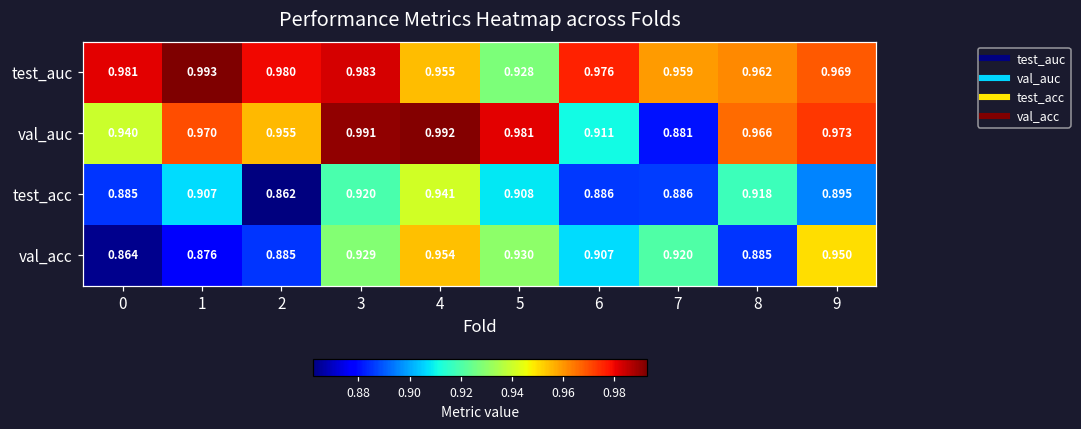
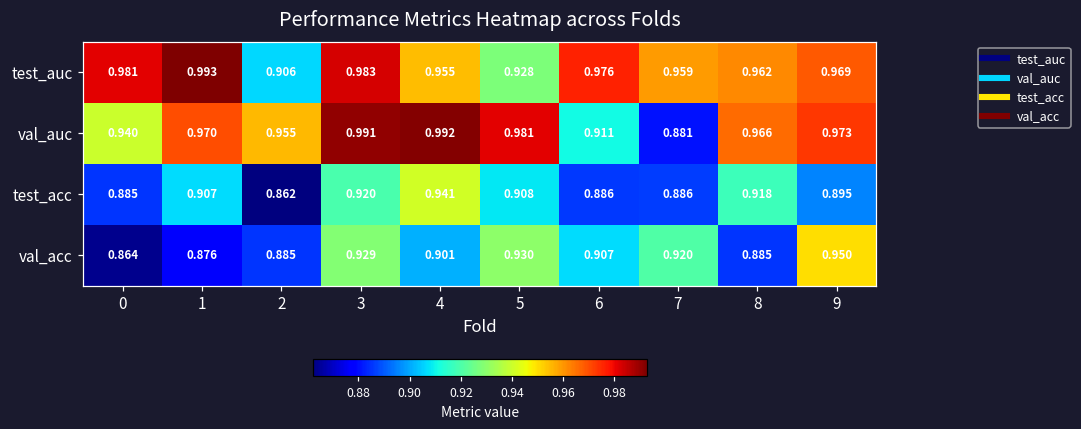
test_auc, 2: 0.980 -> 0.906
val_acc, 4: 0.954 -> 0.901
